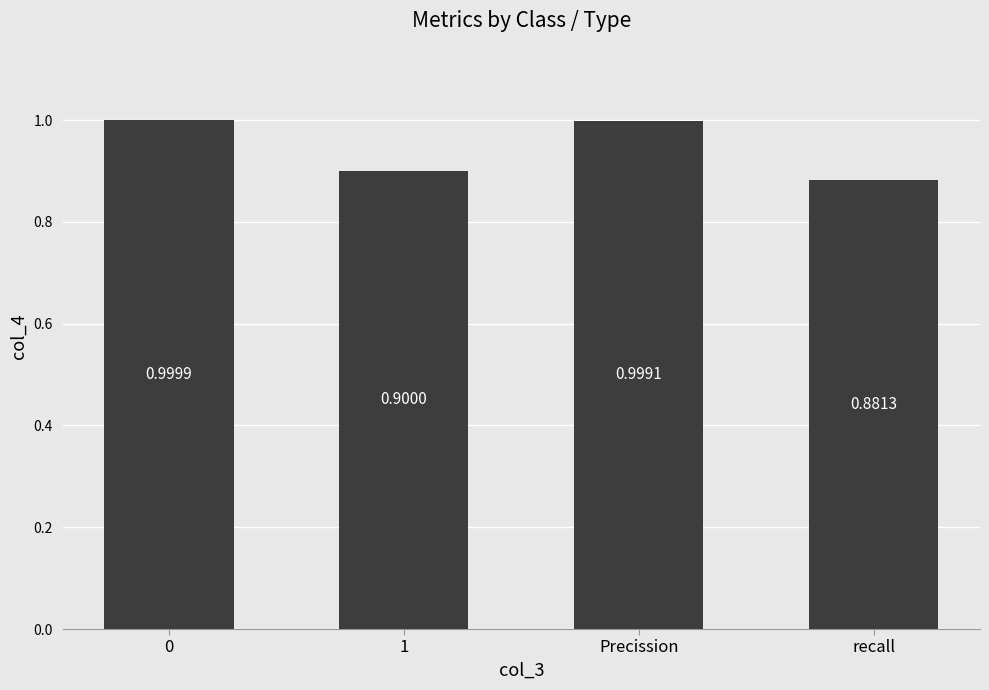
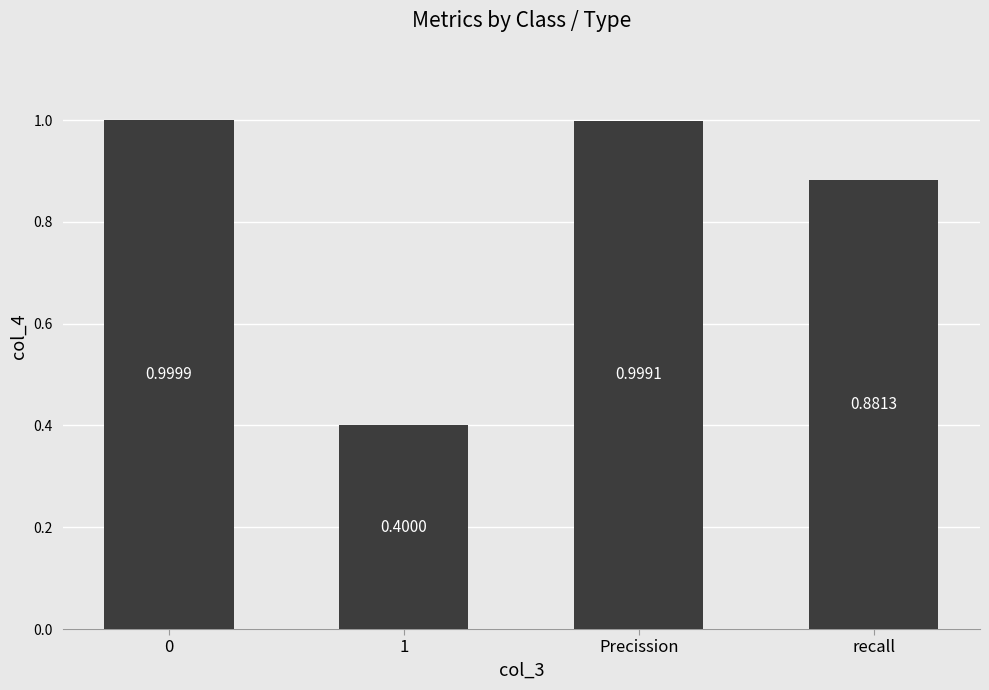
1: 0.9000 -> 0.4000
